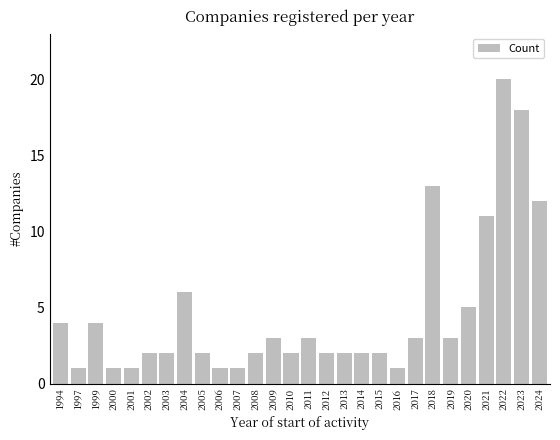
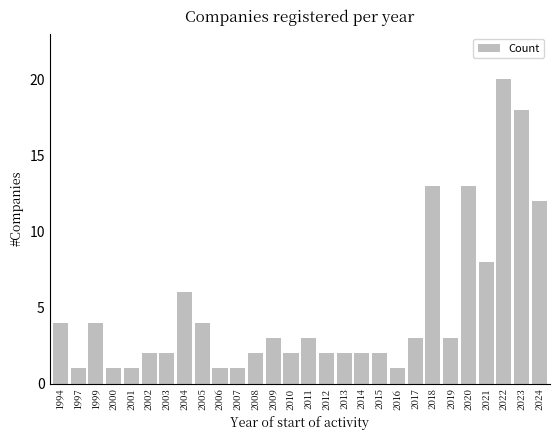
2005: 2 -> 4
2020: 5 -> 13
2021: 11 -> 8
